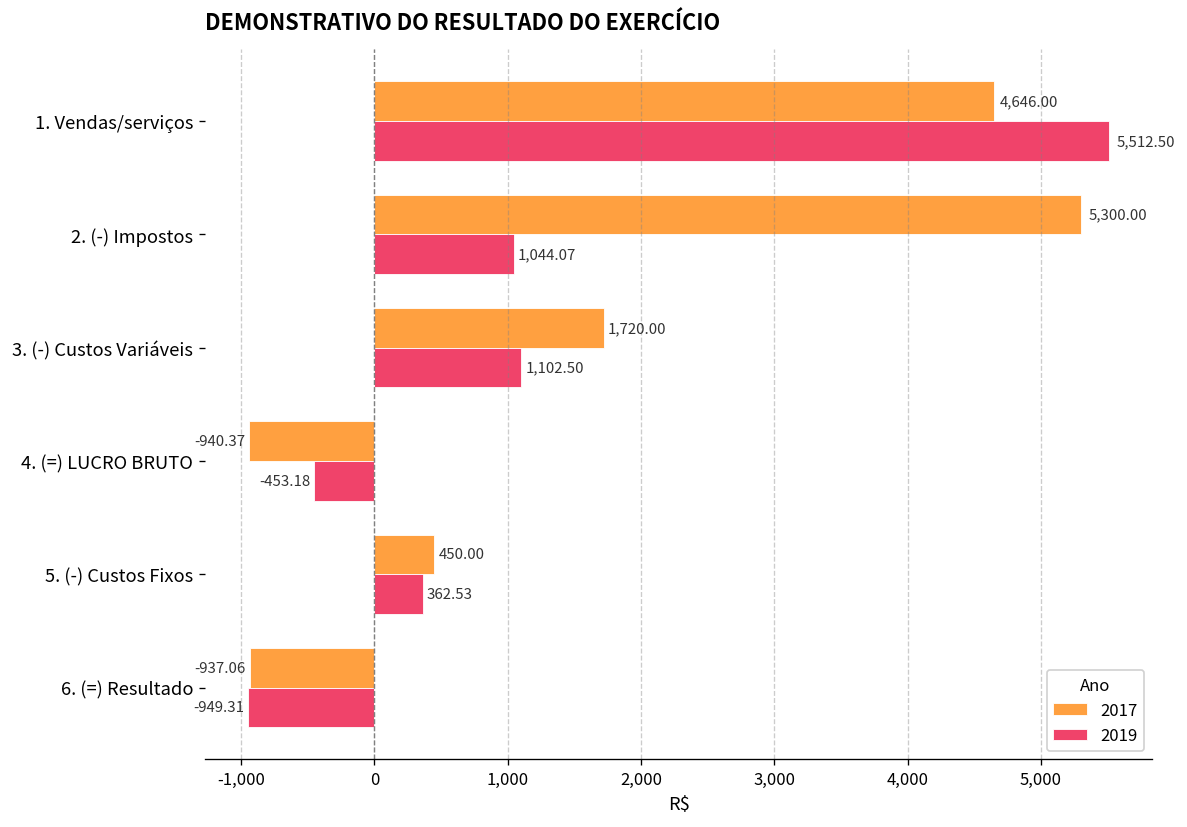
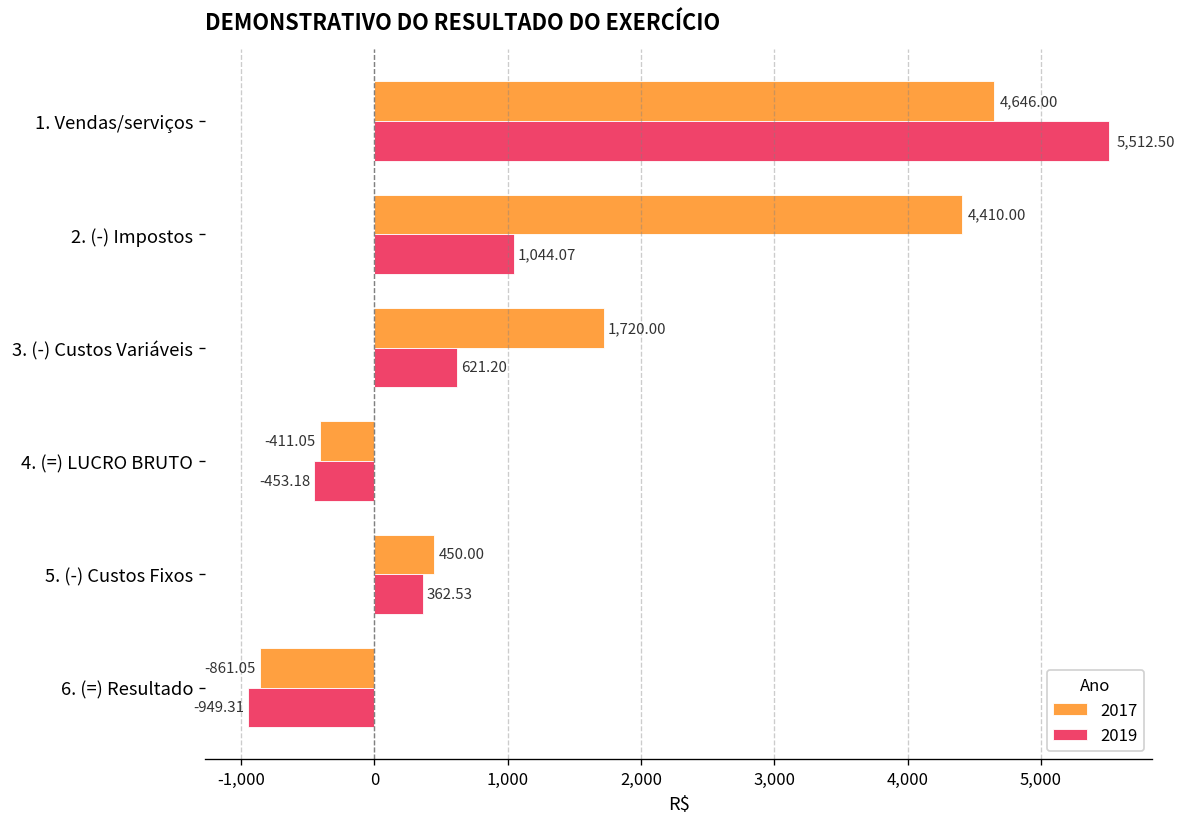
2017, 2. (-) Impostos: 5,300.00 -> 4,410.00
2019, 3. (-) Custos Variáveis: 1,102.50 -> 621.20
2017, 4. (=) LUCRO BRUTO: -940.37 -> -411.05
2017, 6. (=) Resultado: -937.06 -> -861.05
